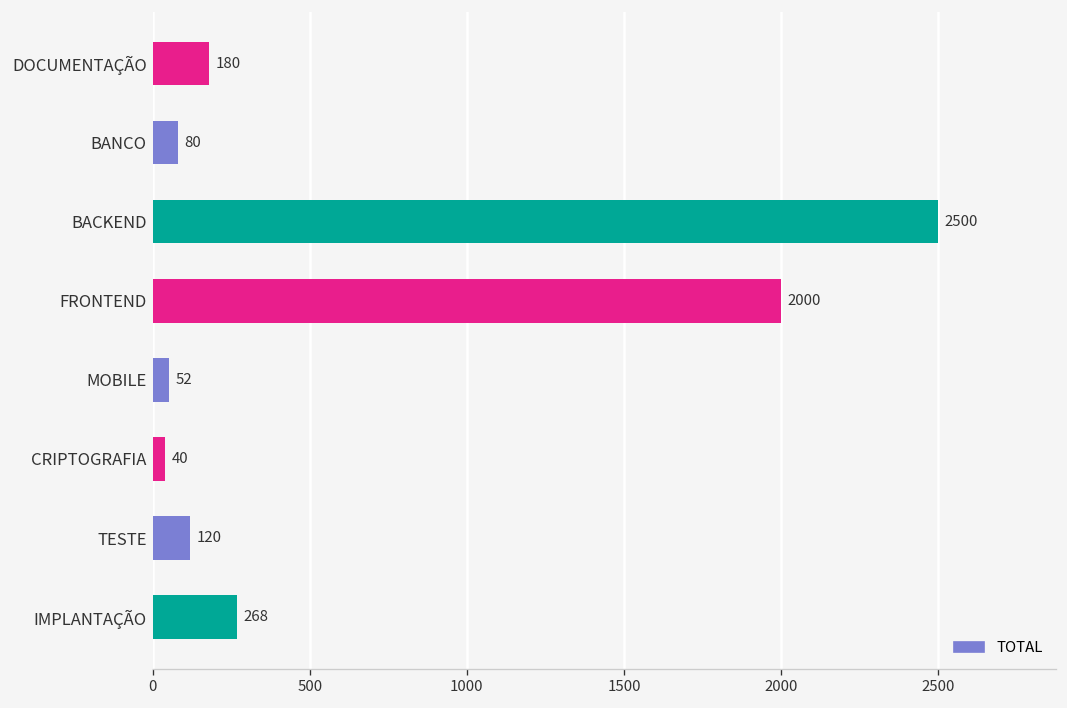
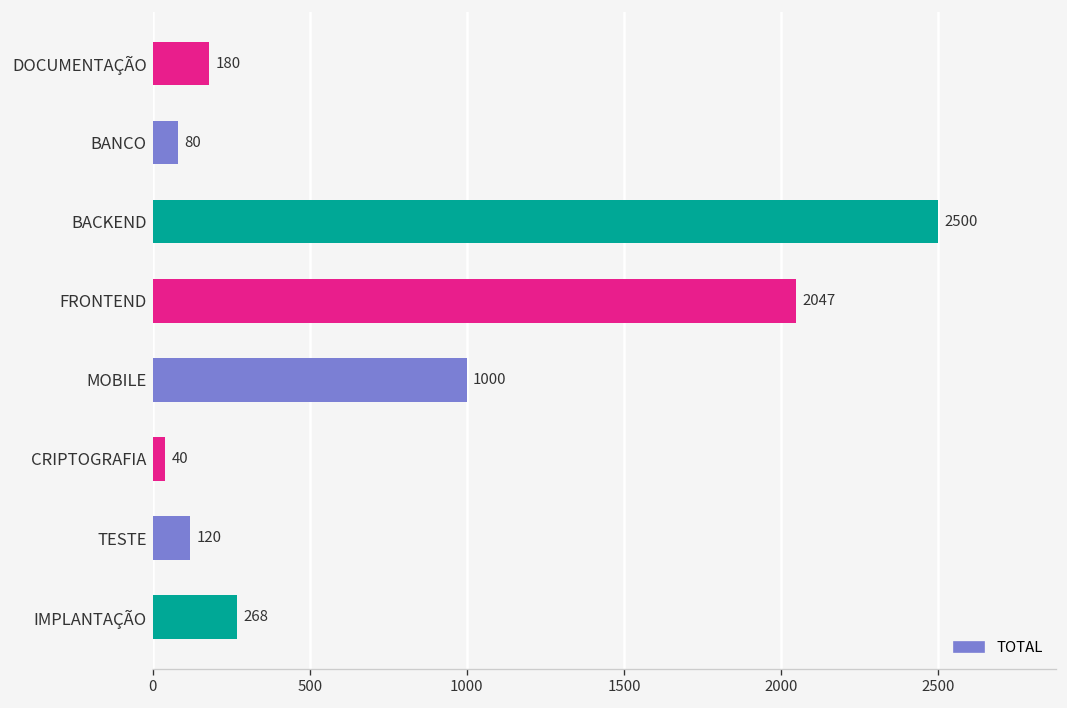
FRONTEND: 2000 -> 2047
MOBILE: 52 -> 1000
